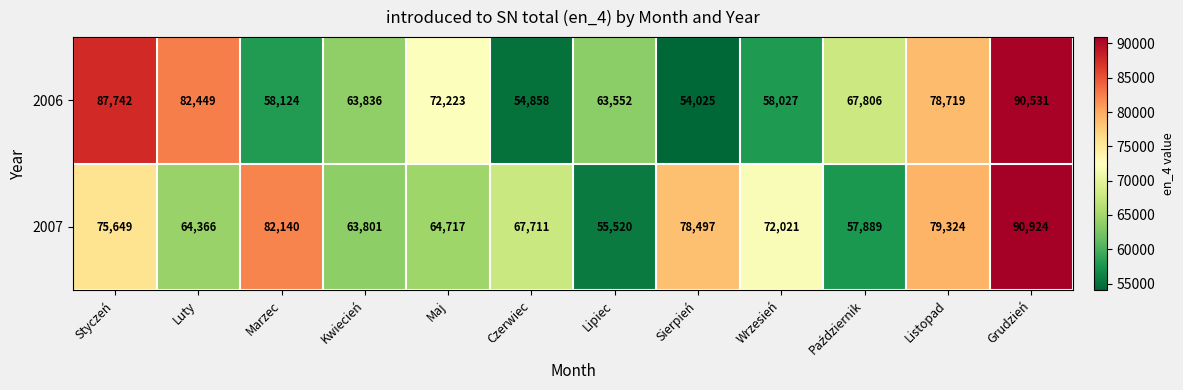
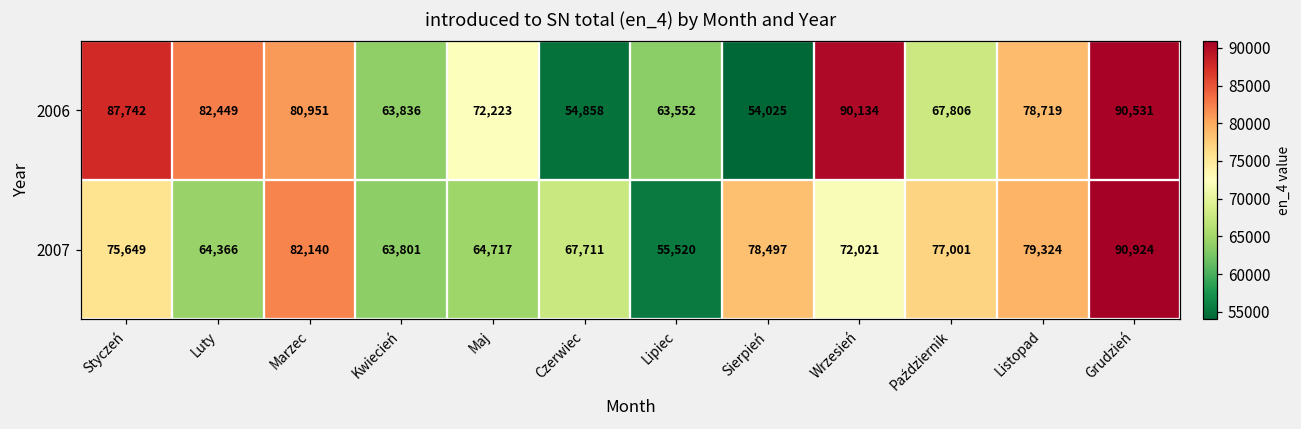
2006, Marzec: 58,124 -> 80,951
2006, Wrzesień: 58,027 -> 90,134
2007, Październik: 57,889 -> 77,001
